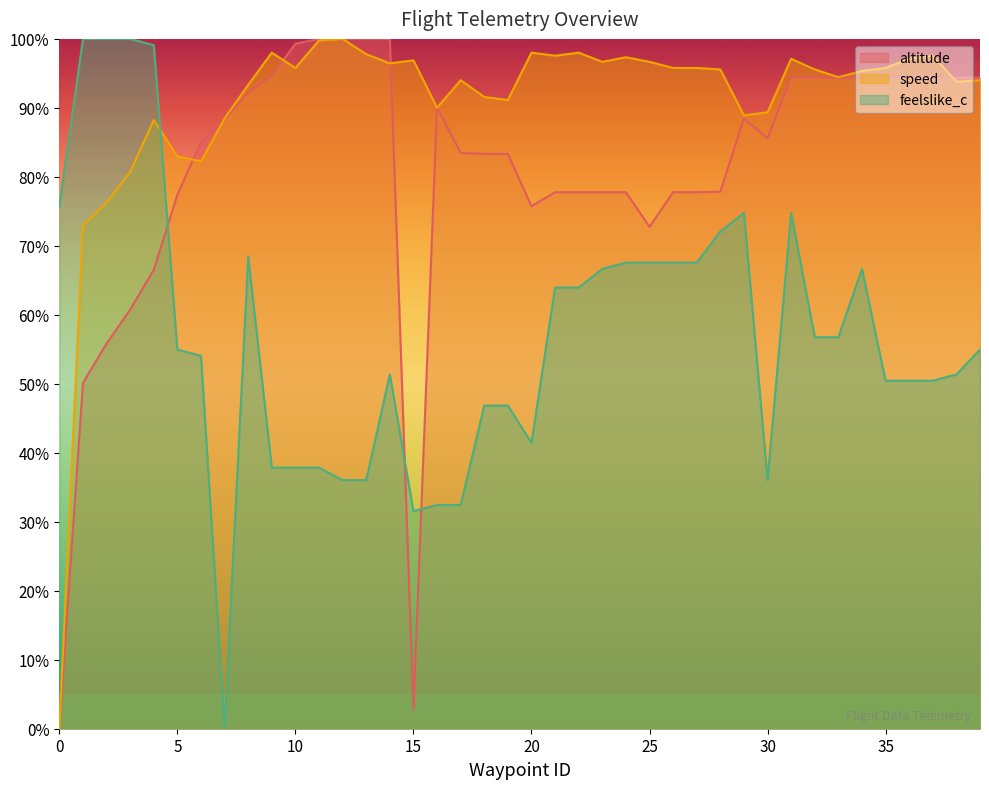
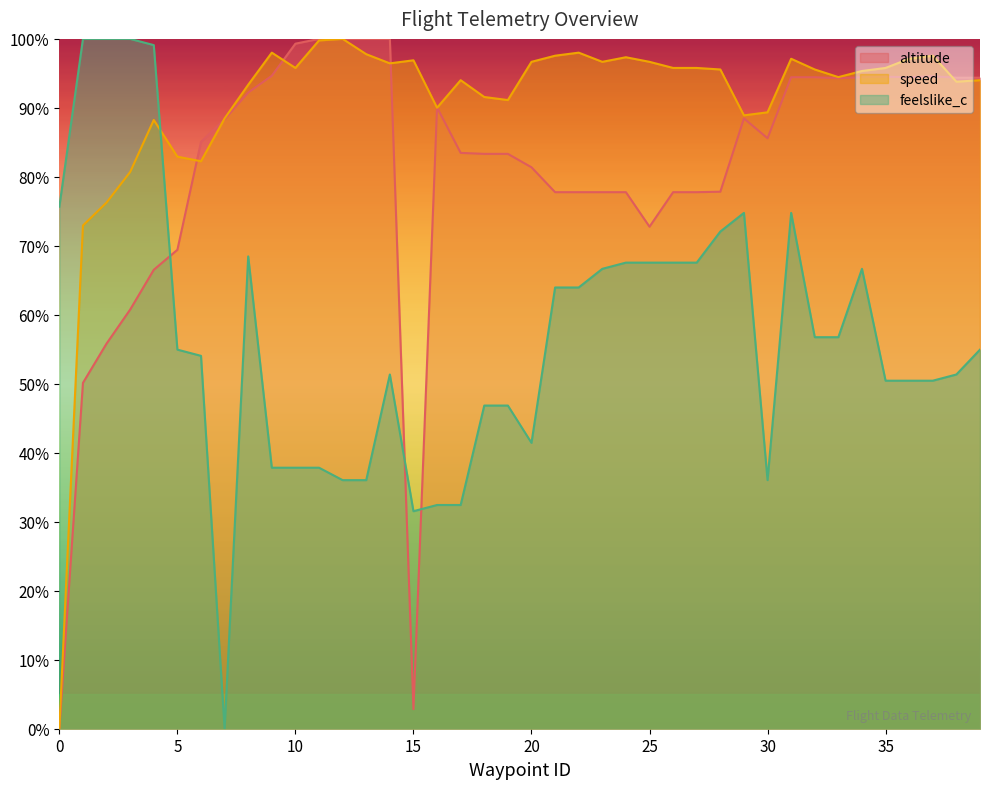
altitude, 5: 77% -> 69%
altitude, 20: 76% -> 81%
speed, 20: 98% -> 97%
